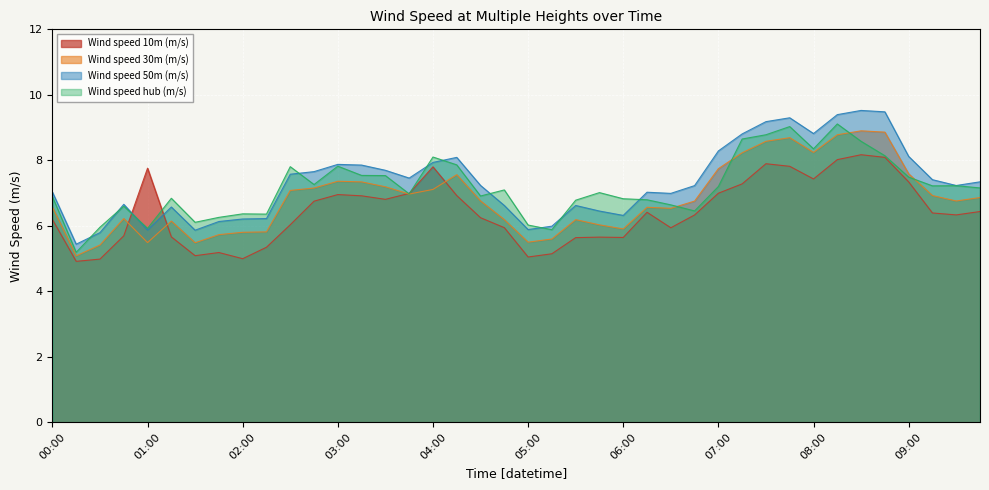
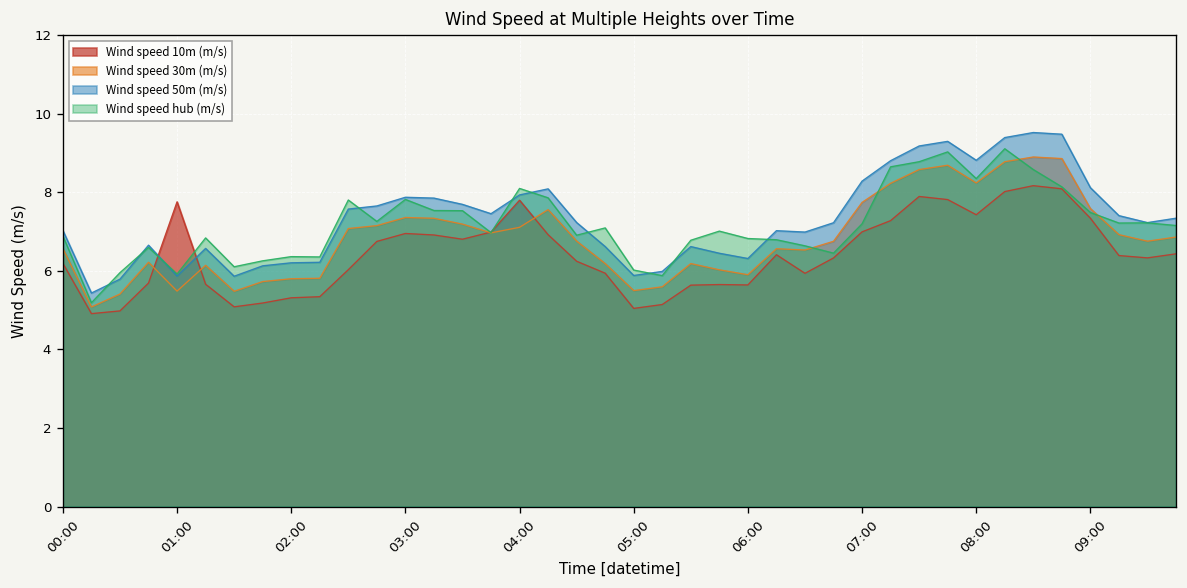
Wind speed 10m (m/s), 02:00: 5.0 -> 5.3
